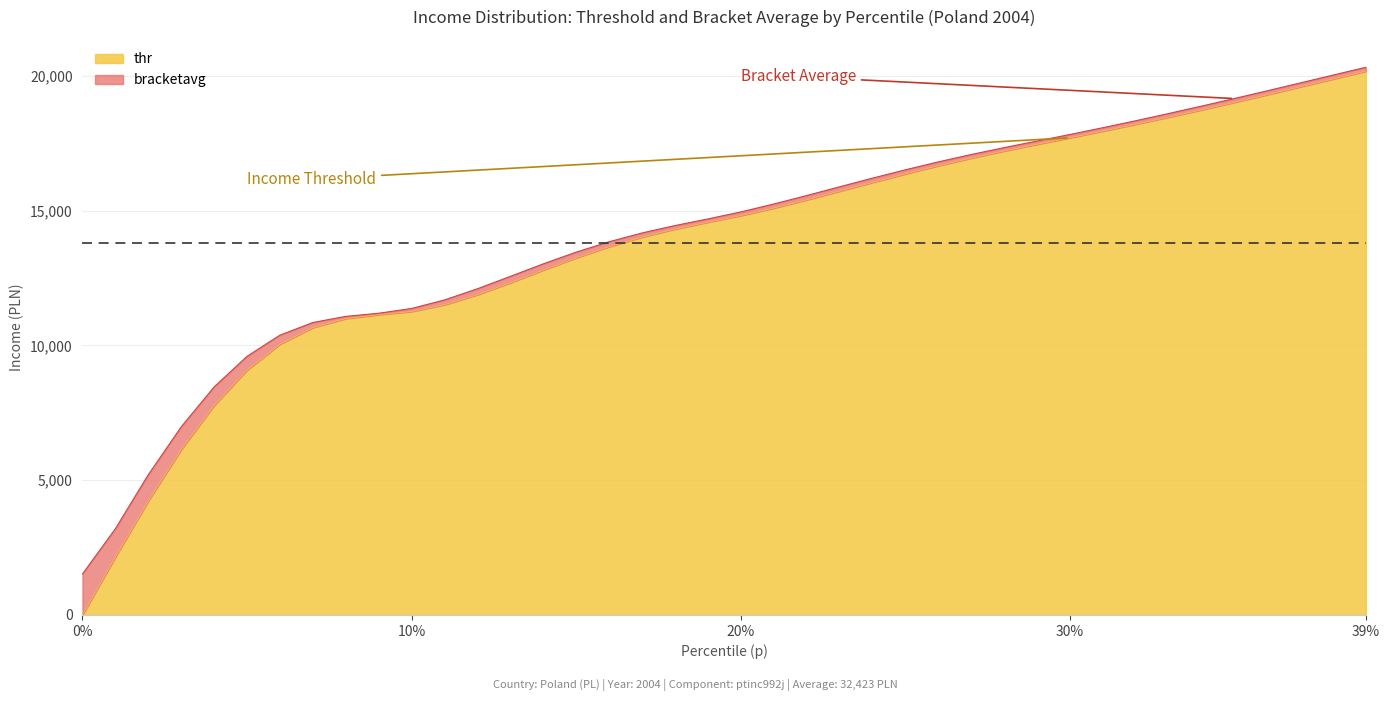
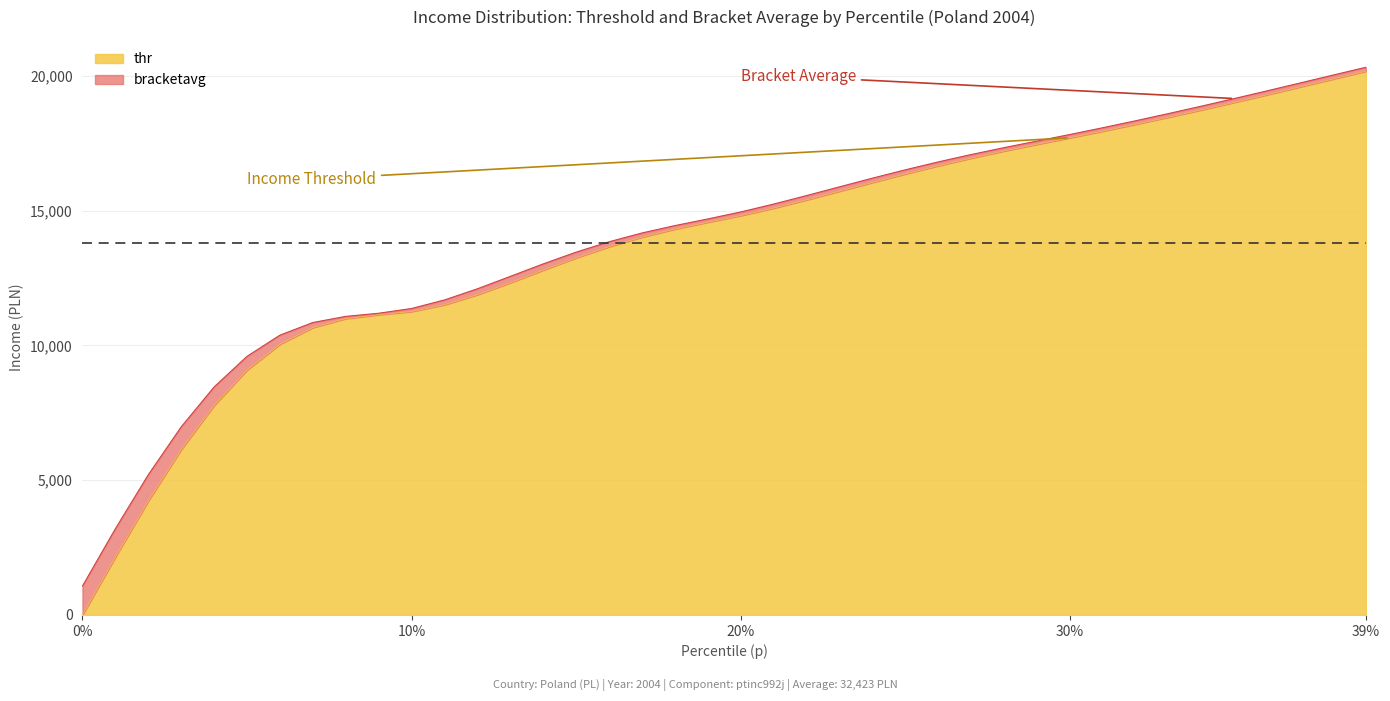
bracketavg, 0%: 1,500 -> 1,100
